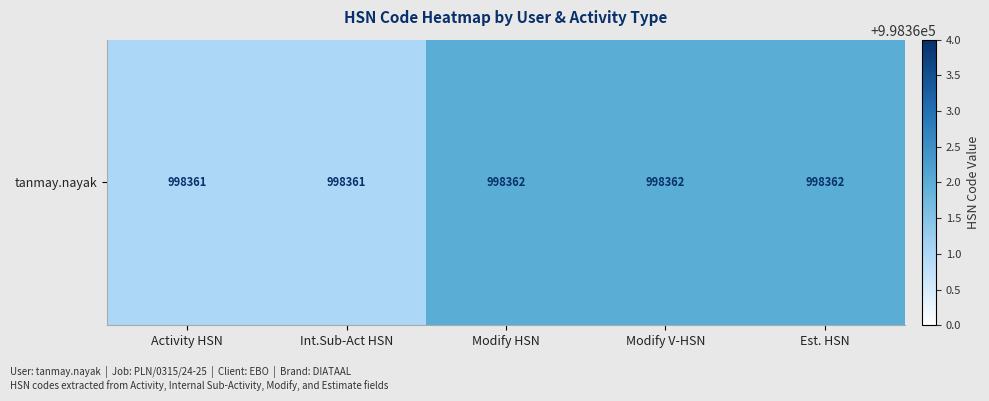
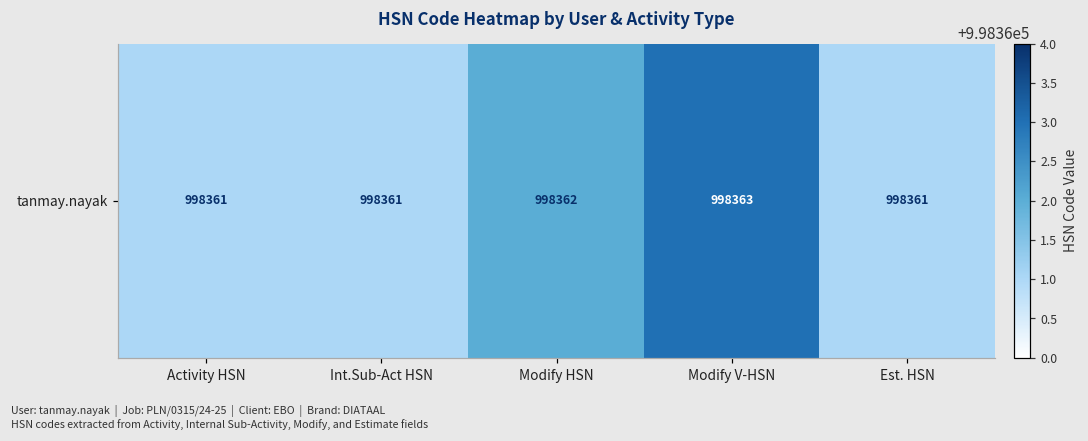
tanmay.nayak, Modify V-HSN: 998362 -> 998363
tanmay.nayak, Est. HSN: 998362 -> 998361
